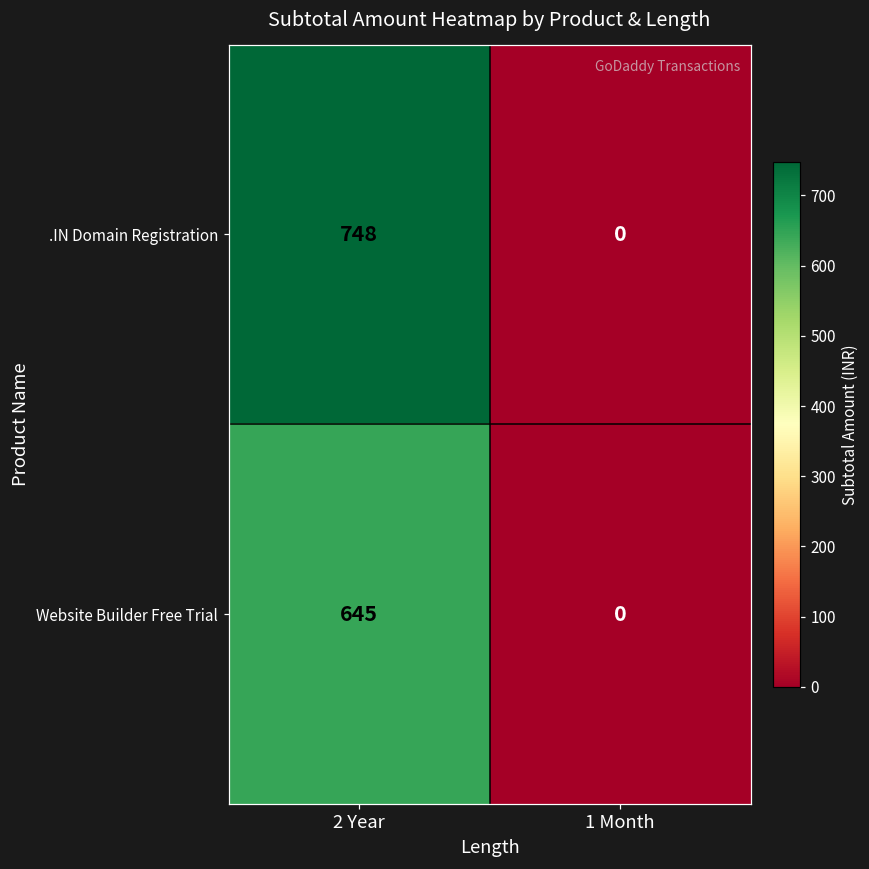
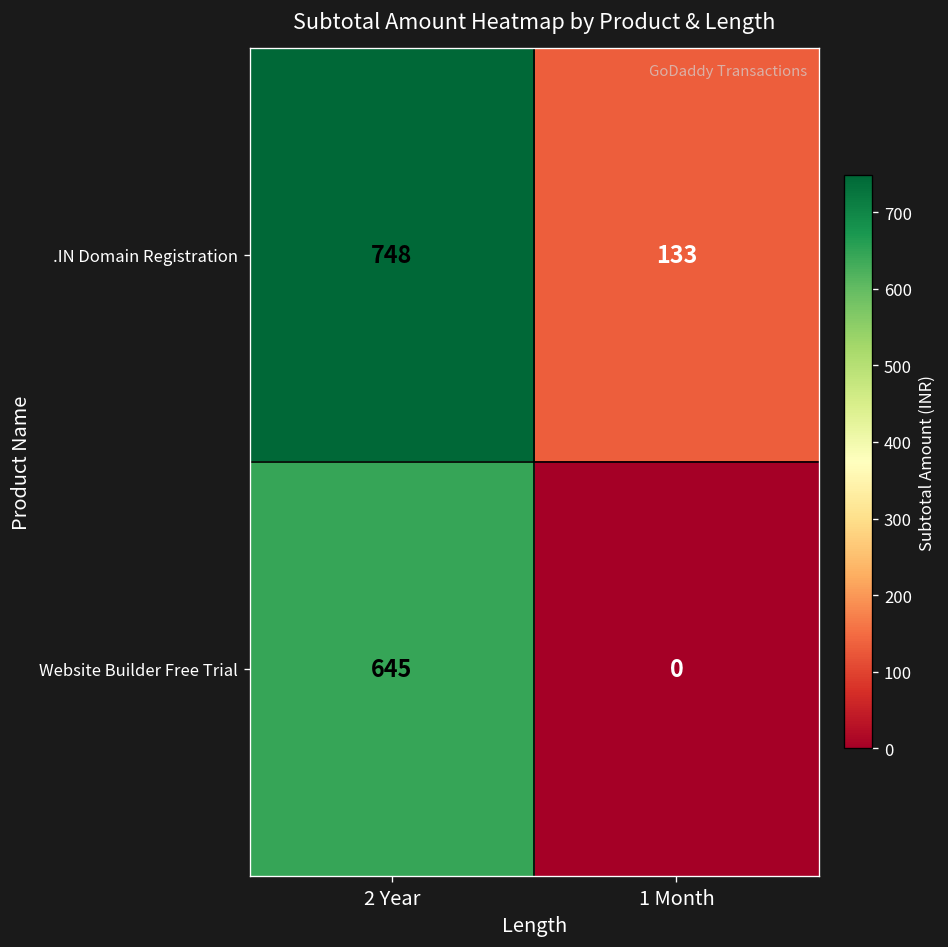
.IN Domain Registration, 1 Month: 0 -> 133
